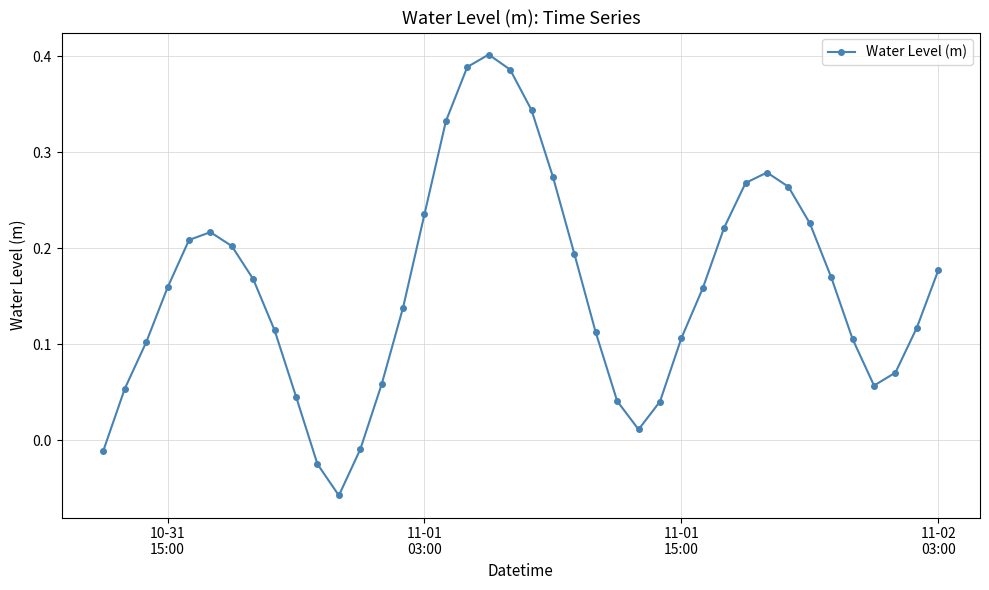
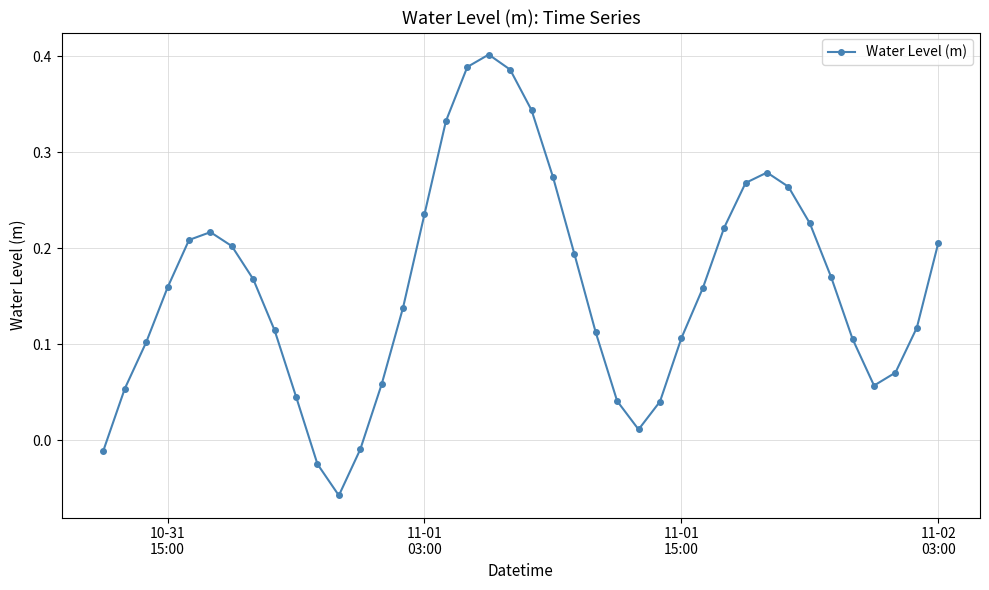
11-02 03:00: 0.18 -> 0.21
